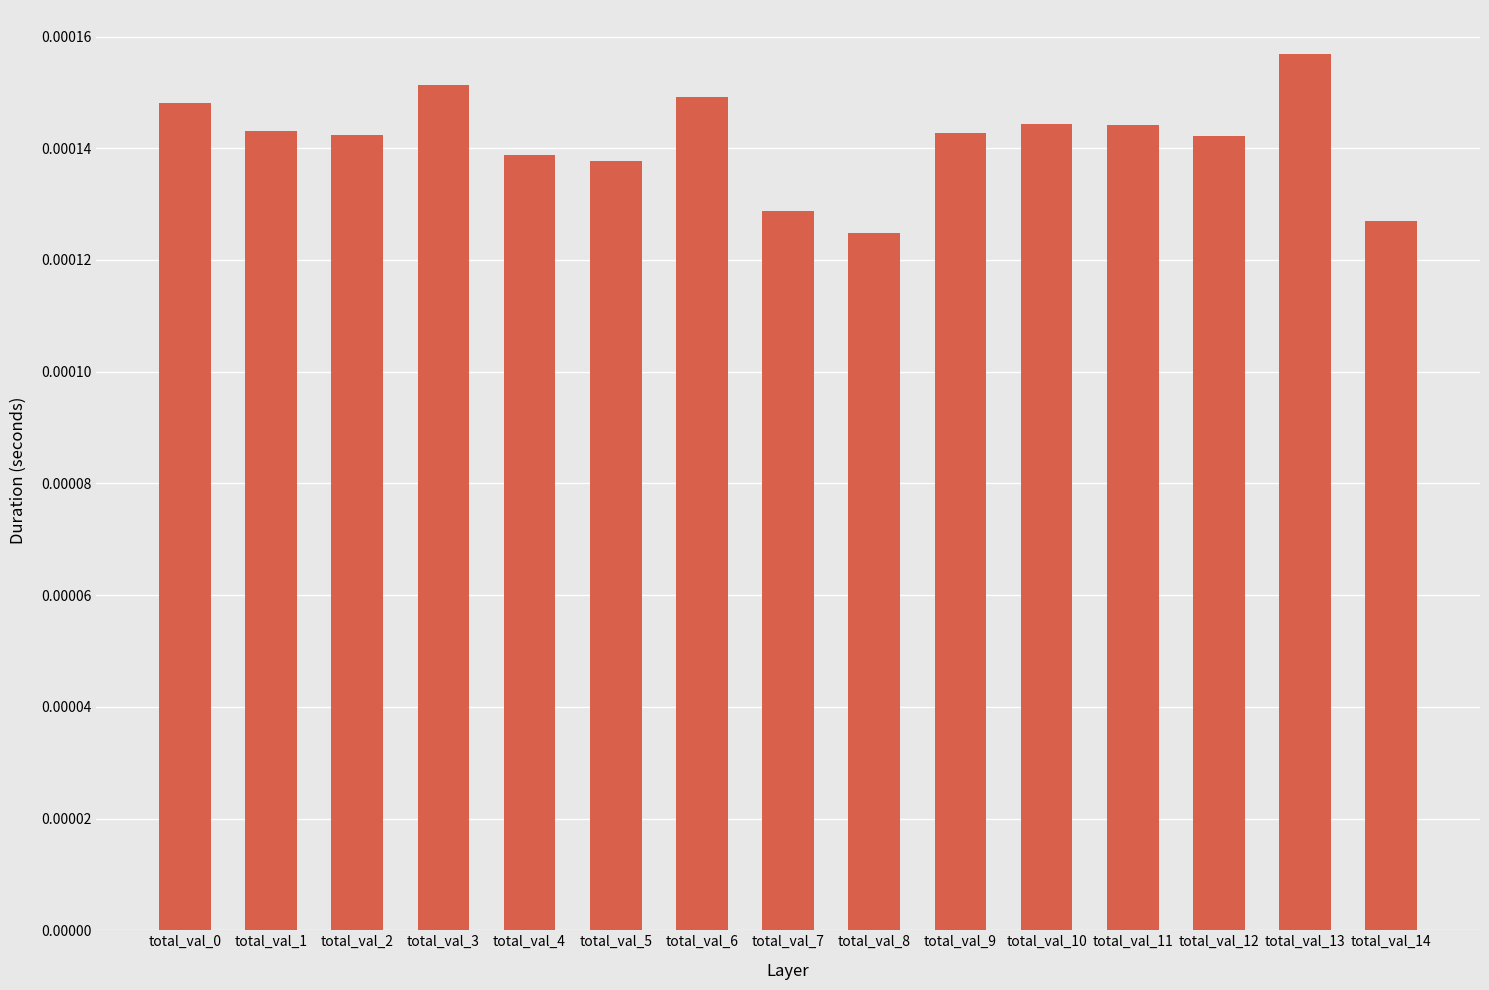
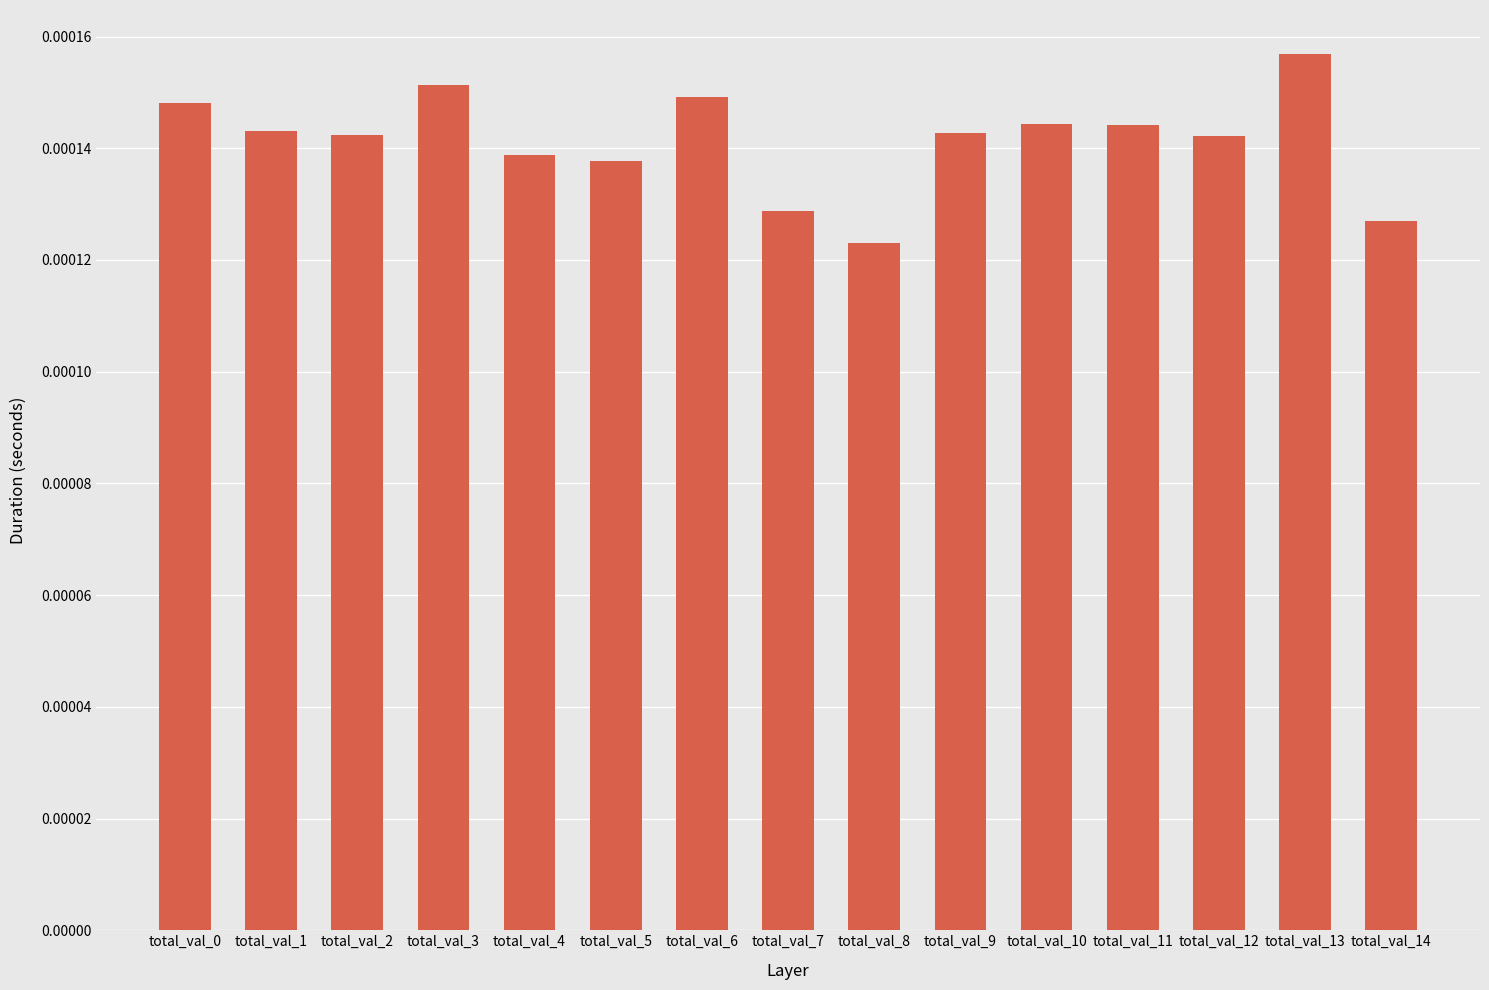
total_val_8: 0.000125 -> 0.000123
